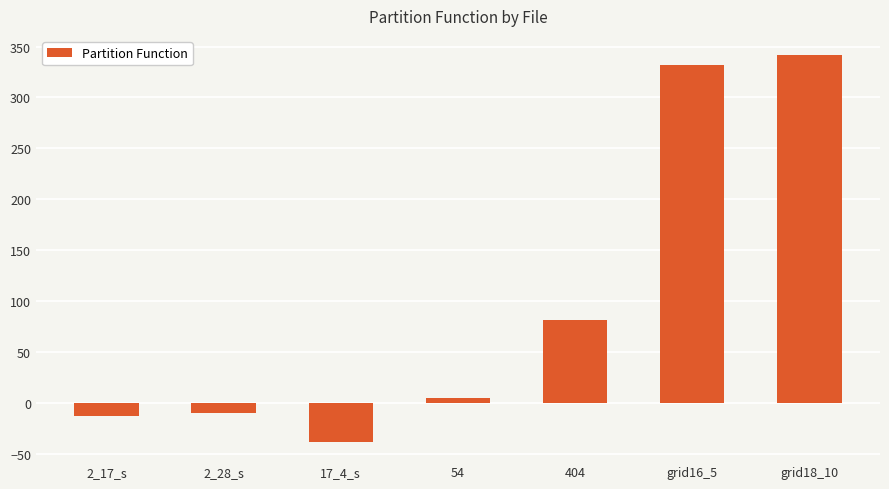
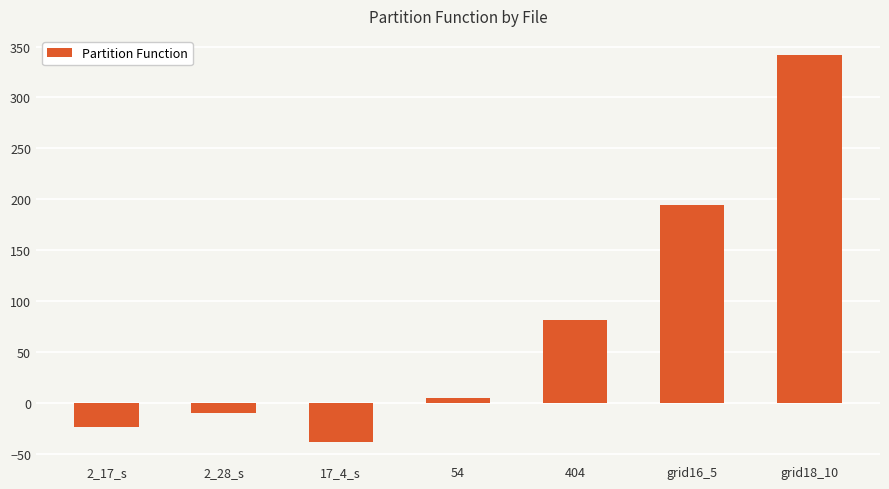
2_17_s: -13 -> -24
grid16_5: 331 -> 195
